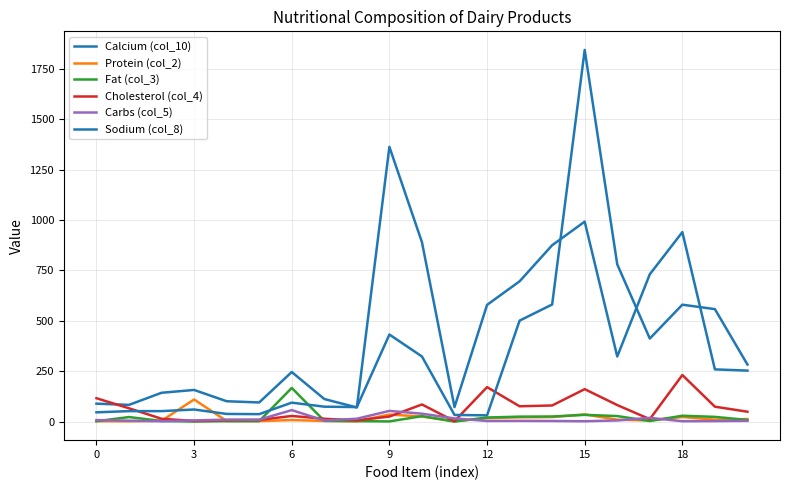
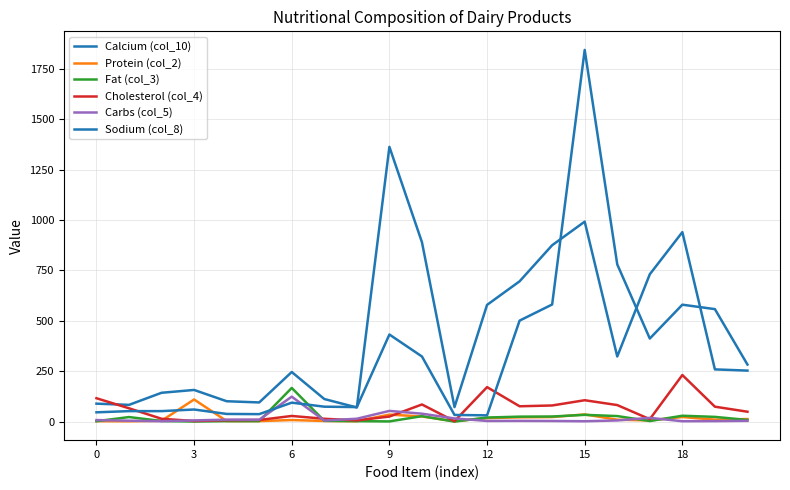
Carbs (col_5), 6: 60 -> 120
Cholesterol (col_4), 15: 160 -> 110
